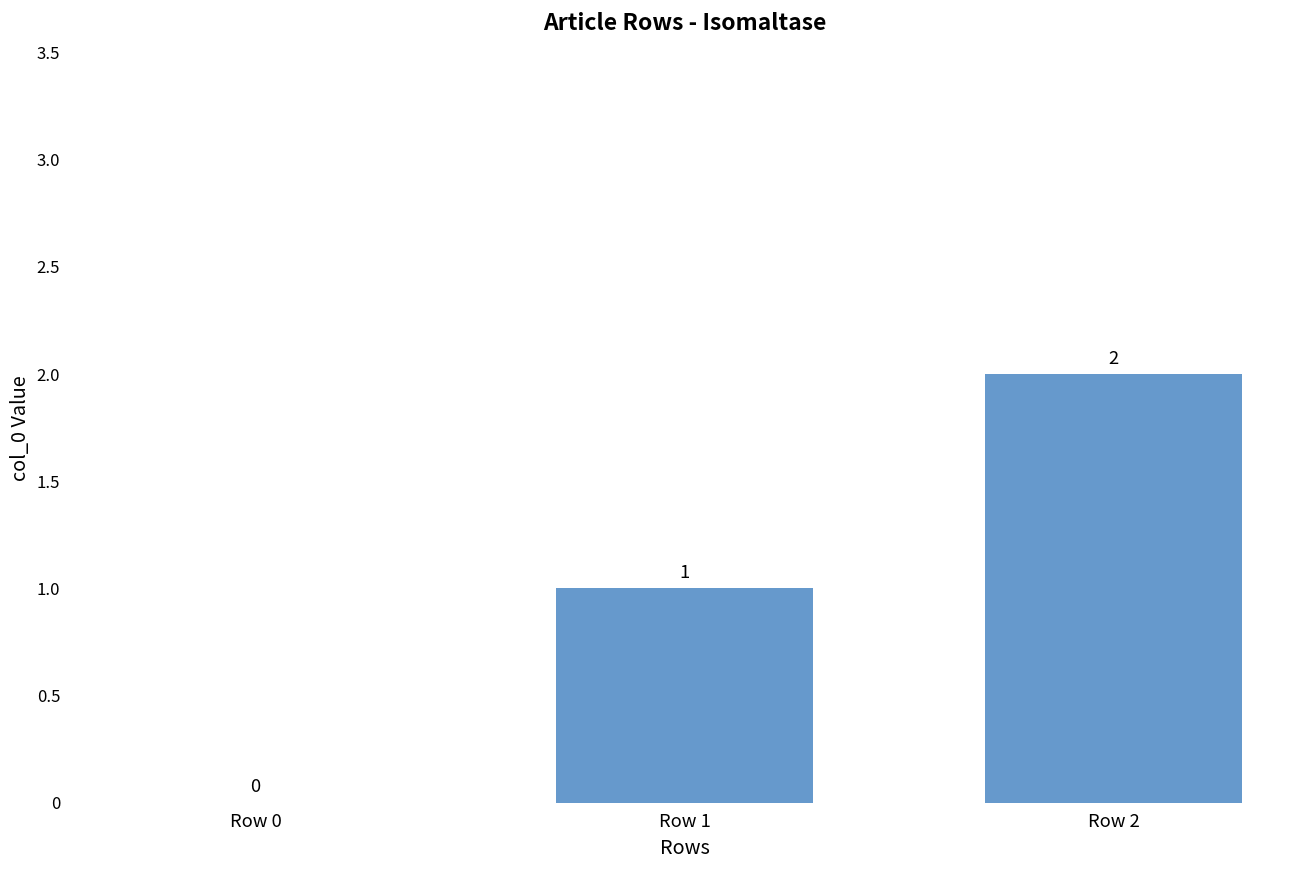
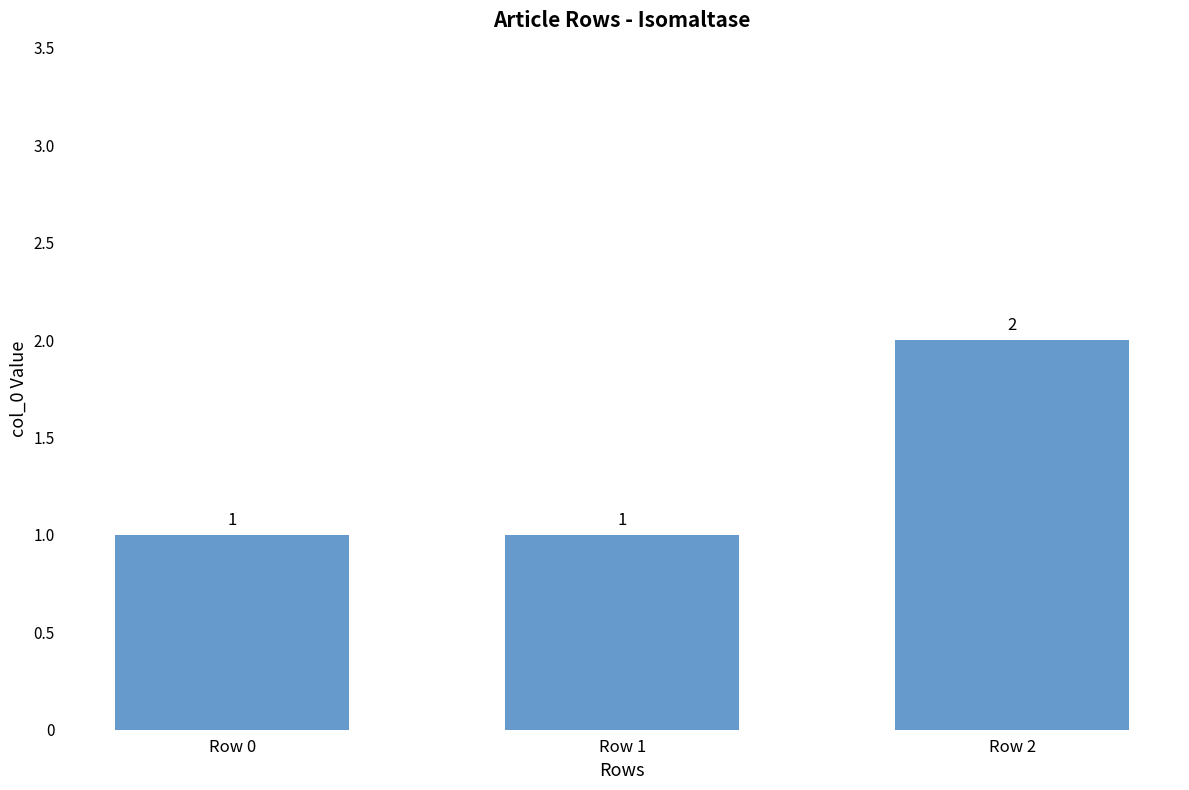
Row 0: 0 -> 1
